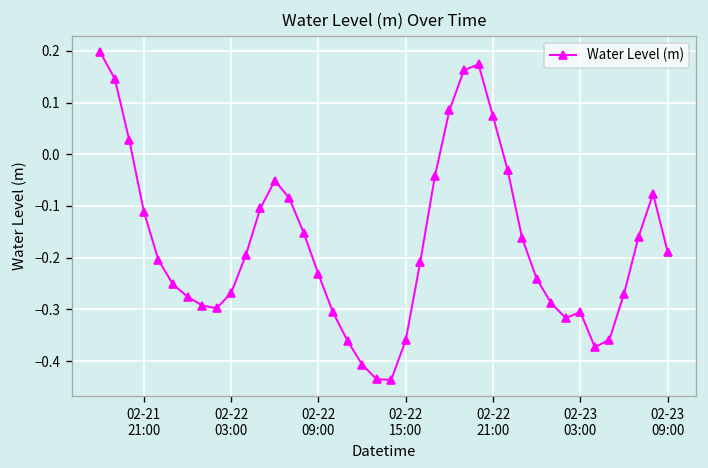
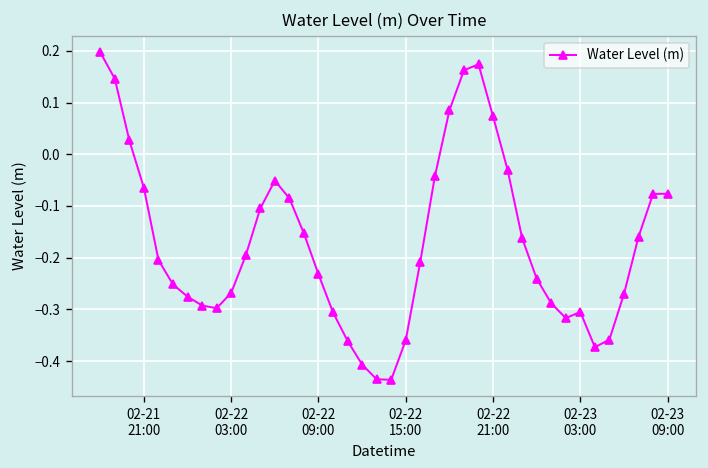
02-21 21:00: -0.11 -> -0.06
02-23 09:00: -0.19 -> -0.08
